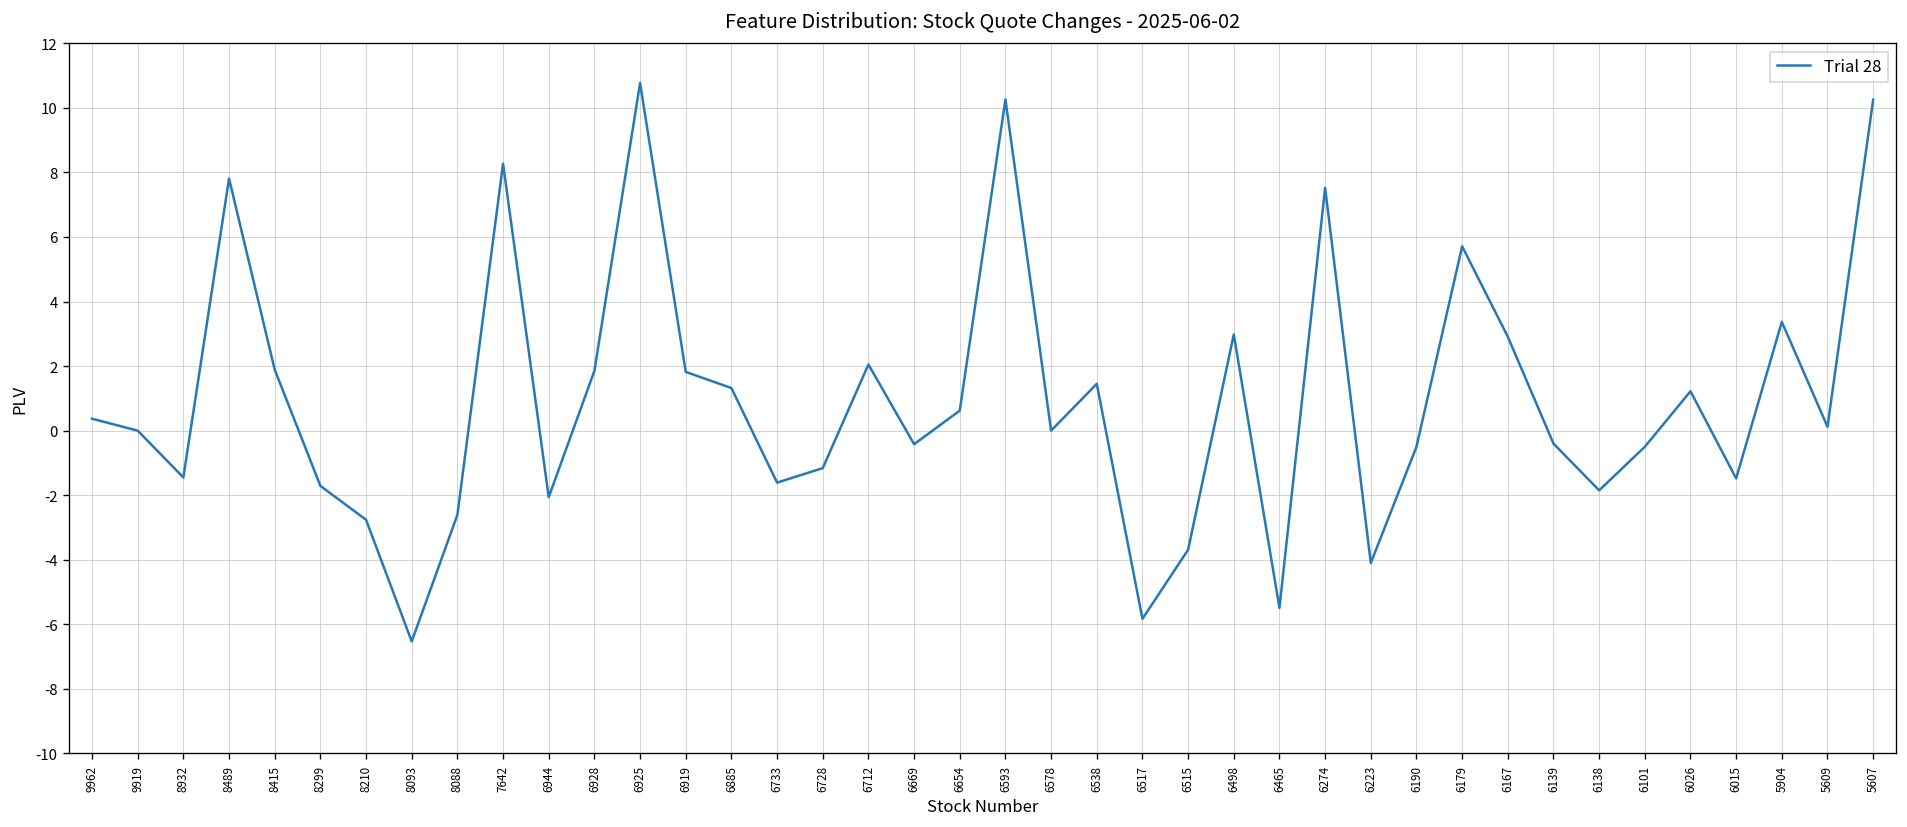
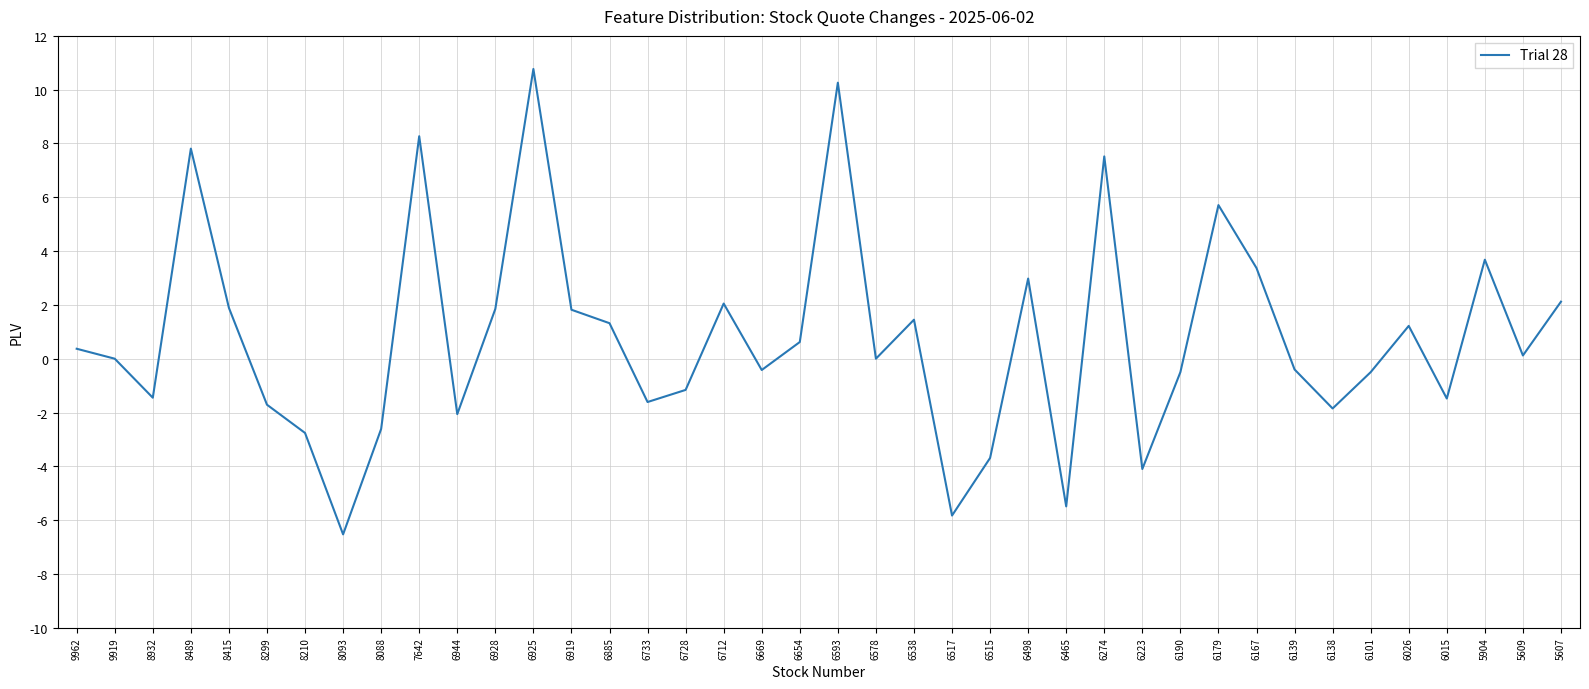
6167: 2.9 -> 3.4
5904: 3.4 -> 3.7
5607: 10.3 -> 2.1
